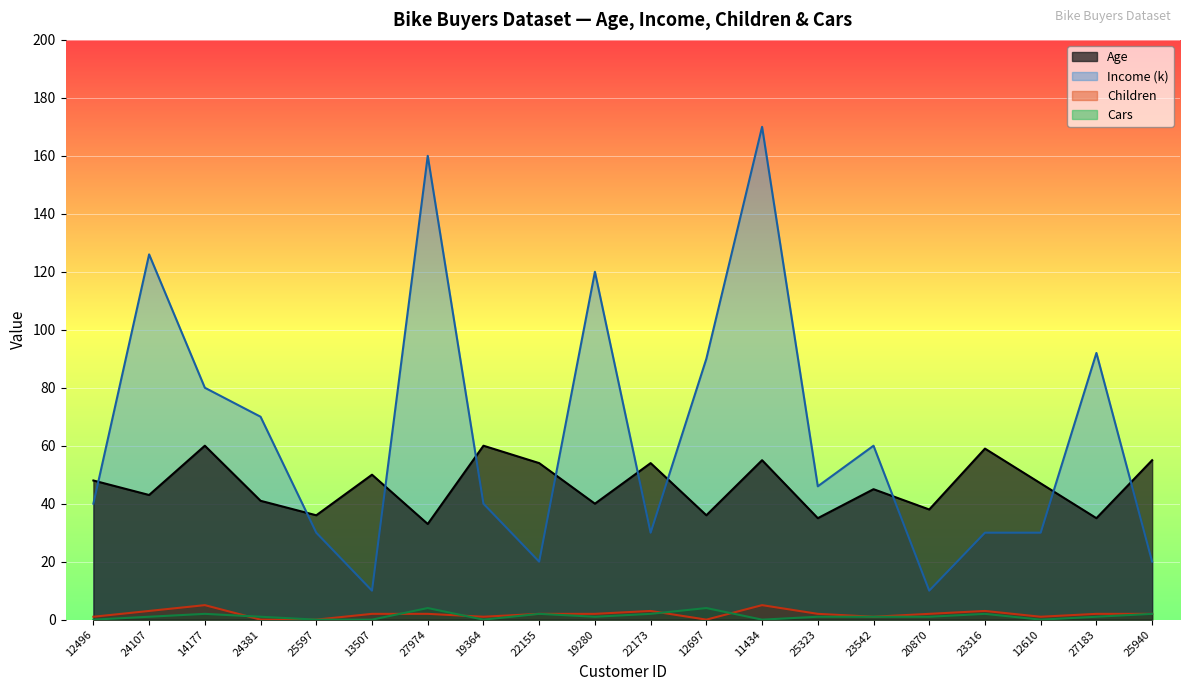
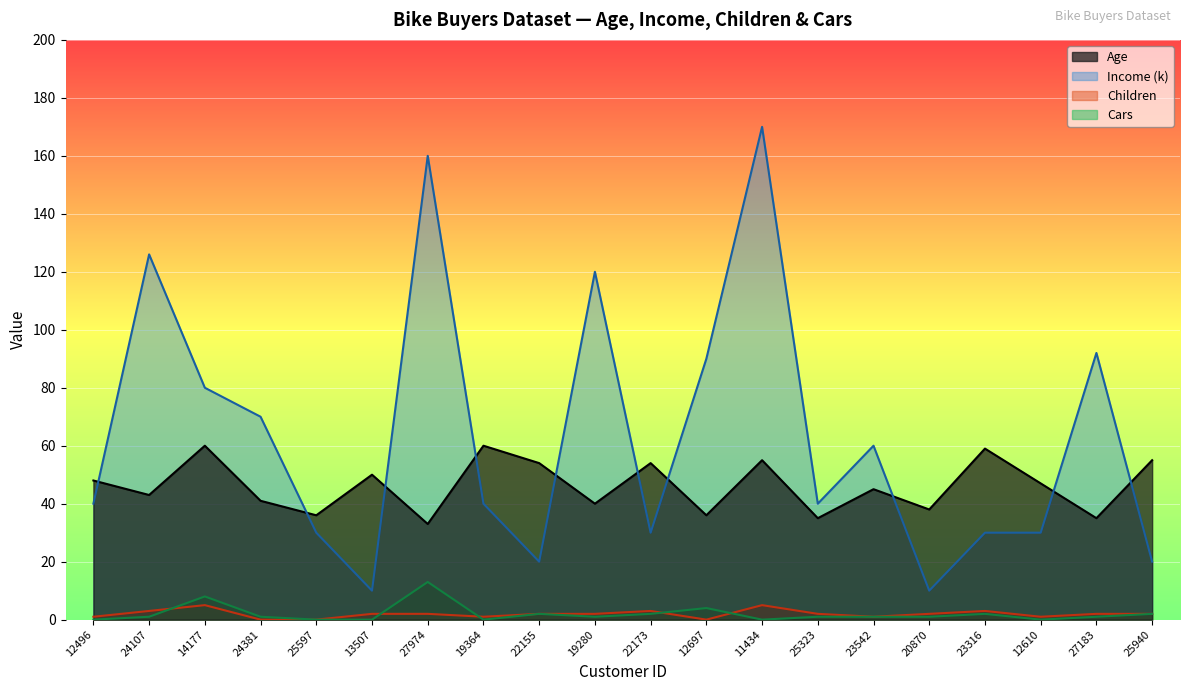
Cars, 14177: 2 -> 8
Cars, 27974: 4 -> 13
Income (k), 25323: 46 -> 40
